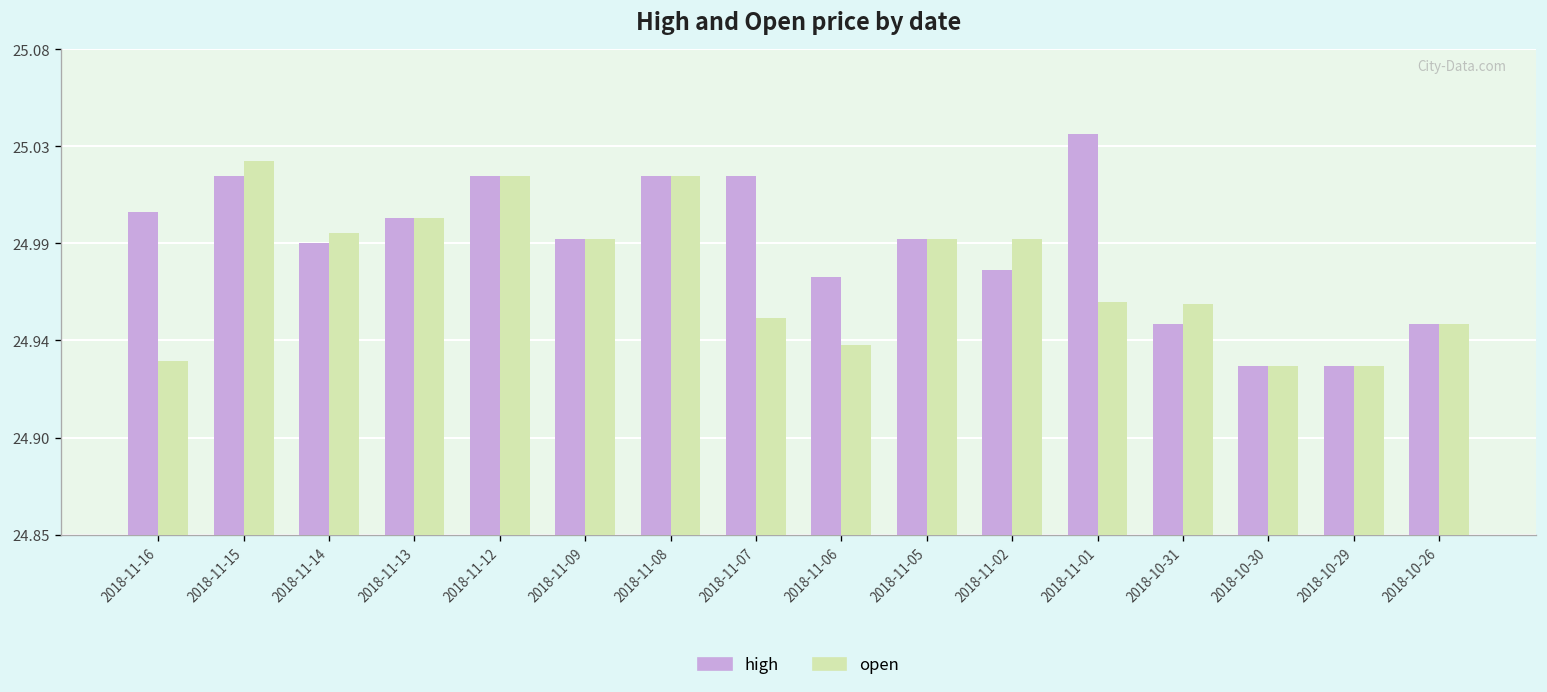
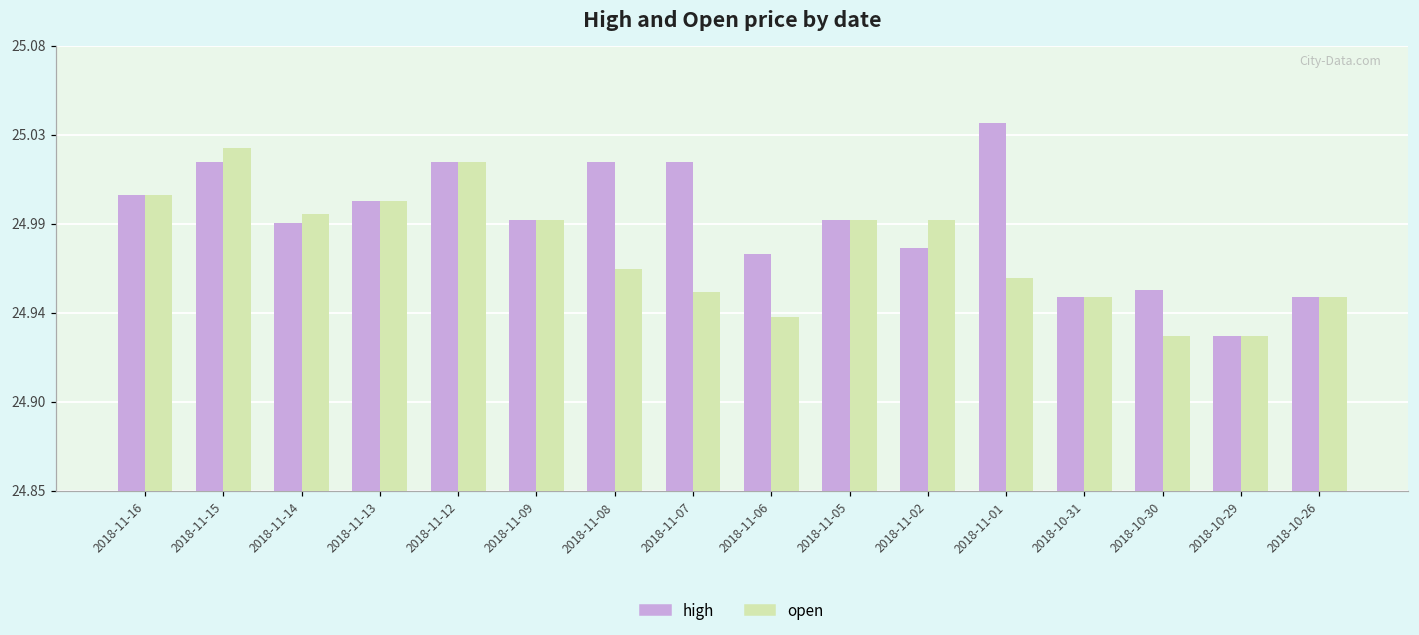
open, 2018-11-16: 24.932 -> 25.003
open, 2018-11-08: 25.020 -> 24.964
open, 2018-10-31: 24.959 -> 24.950
high, 2018-10-30: 24.930 -> 24.954
